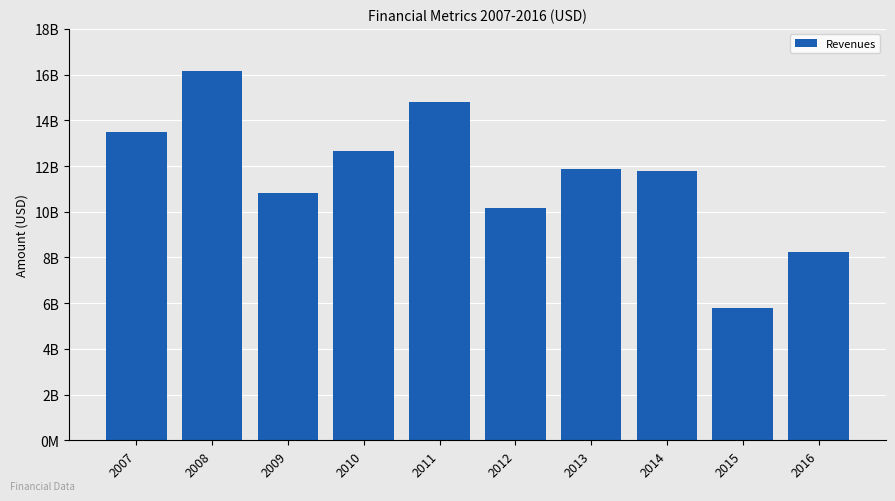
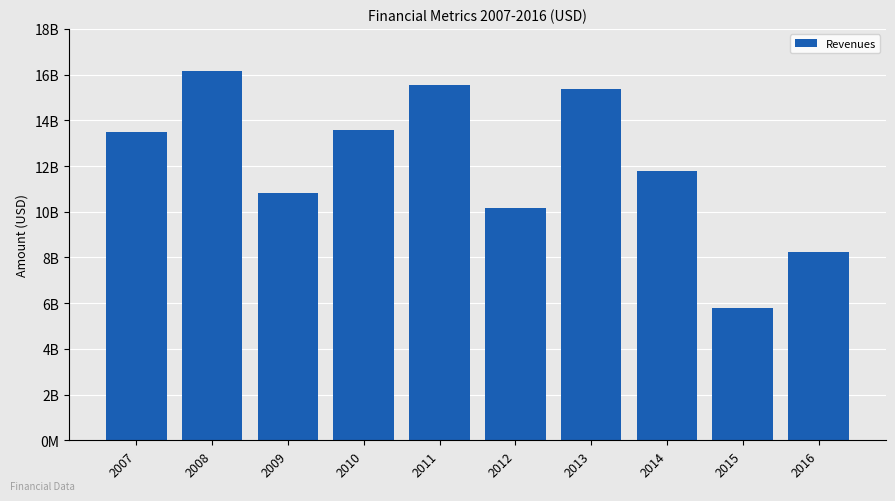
2010: 12700000000 -> 13600000000
2011: 14800000000 -> 15500000000
2013: 11900000000 -> 15400000000
